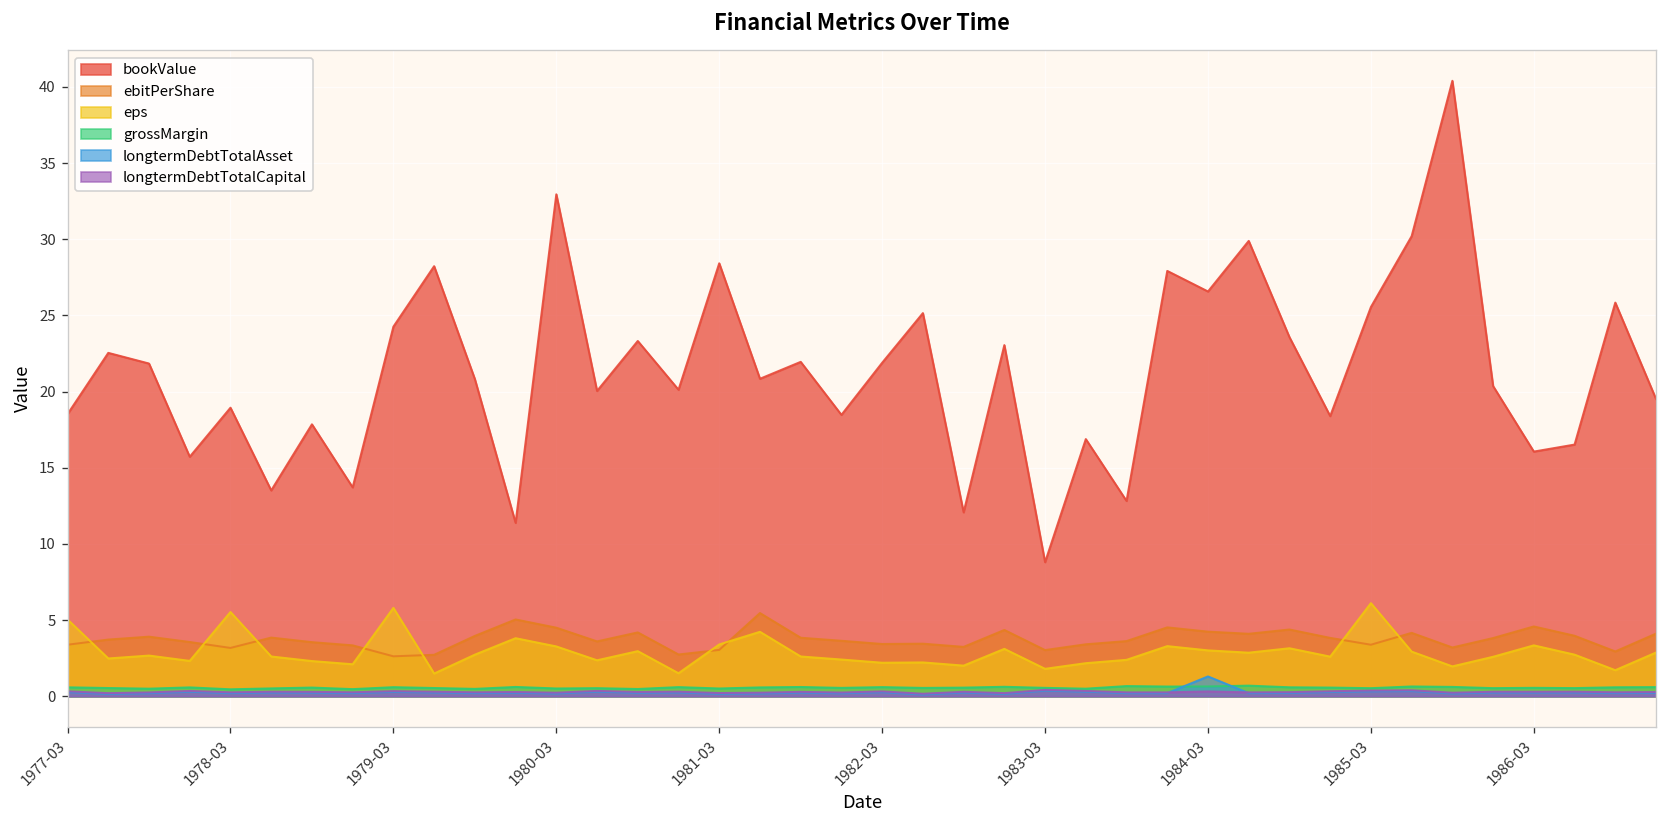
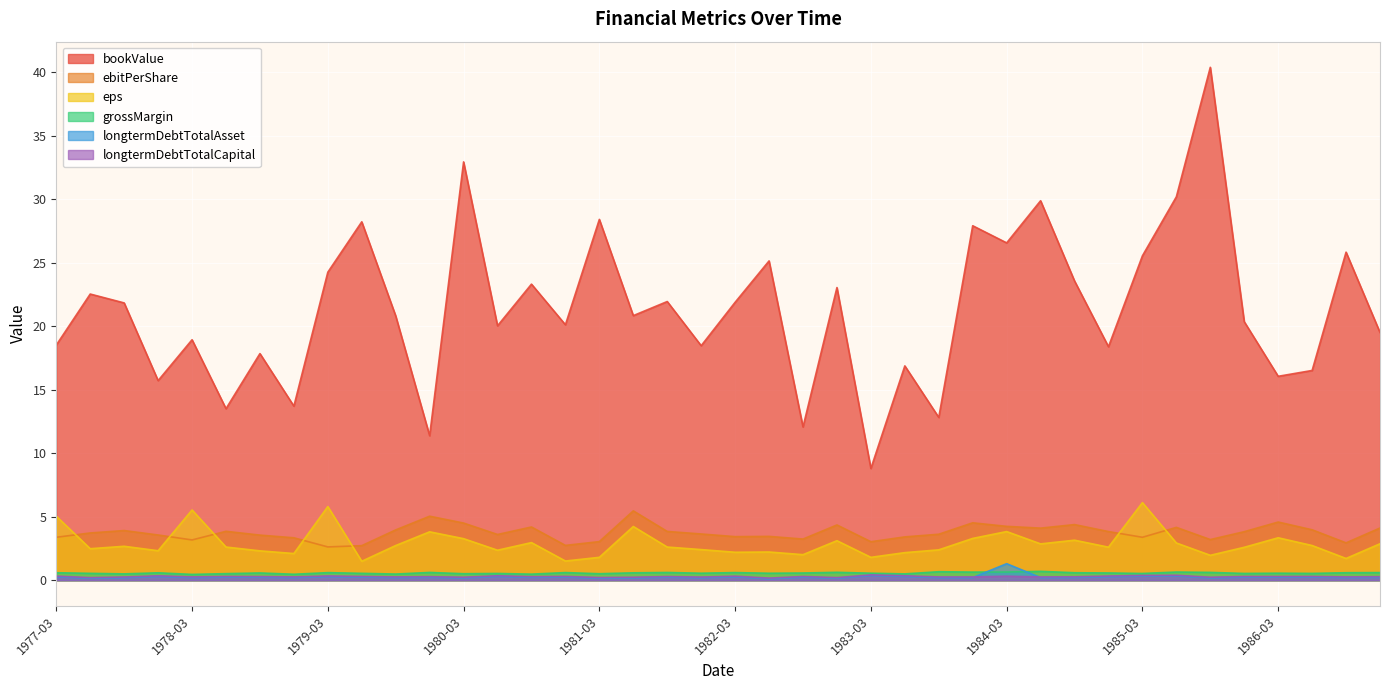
eps, 1981-03: 3.4 -> 1.8
eps, 1984-03: 3.0 -> 3.8
